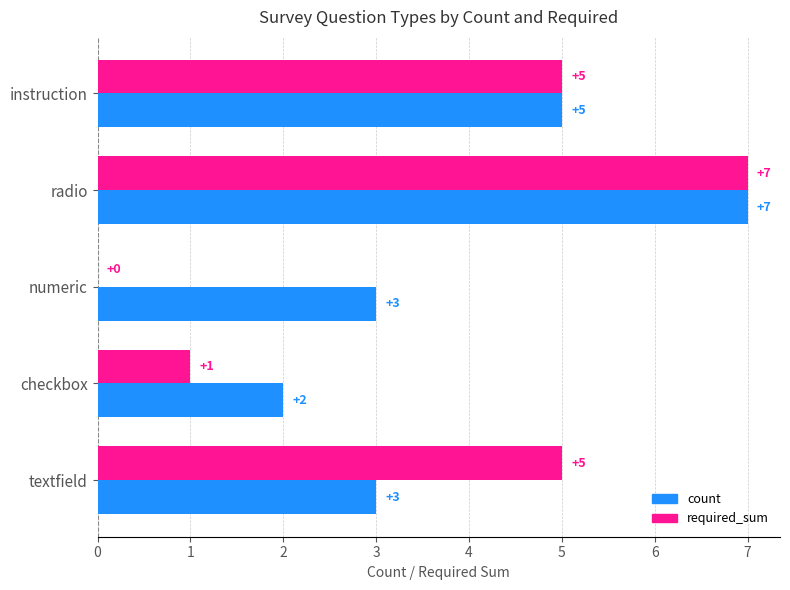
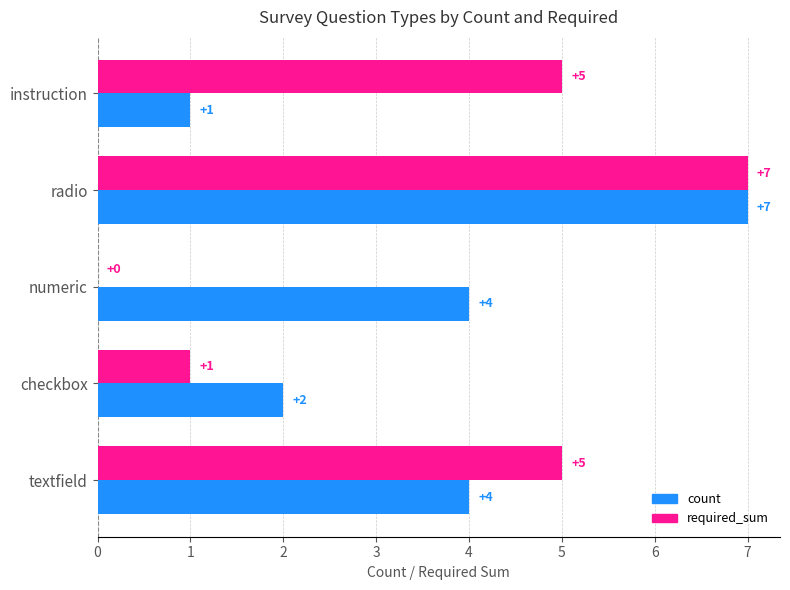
count, instruction: +5 -> +1
count, numeric: +3 -> +4
count, textfield: +3 -> +4
